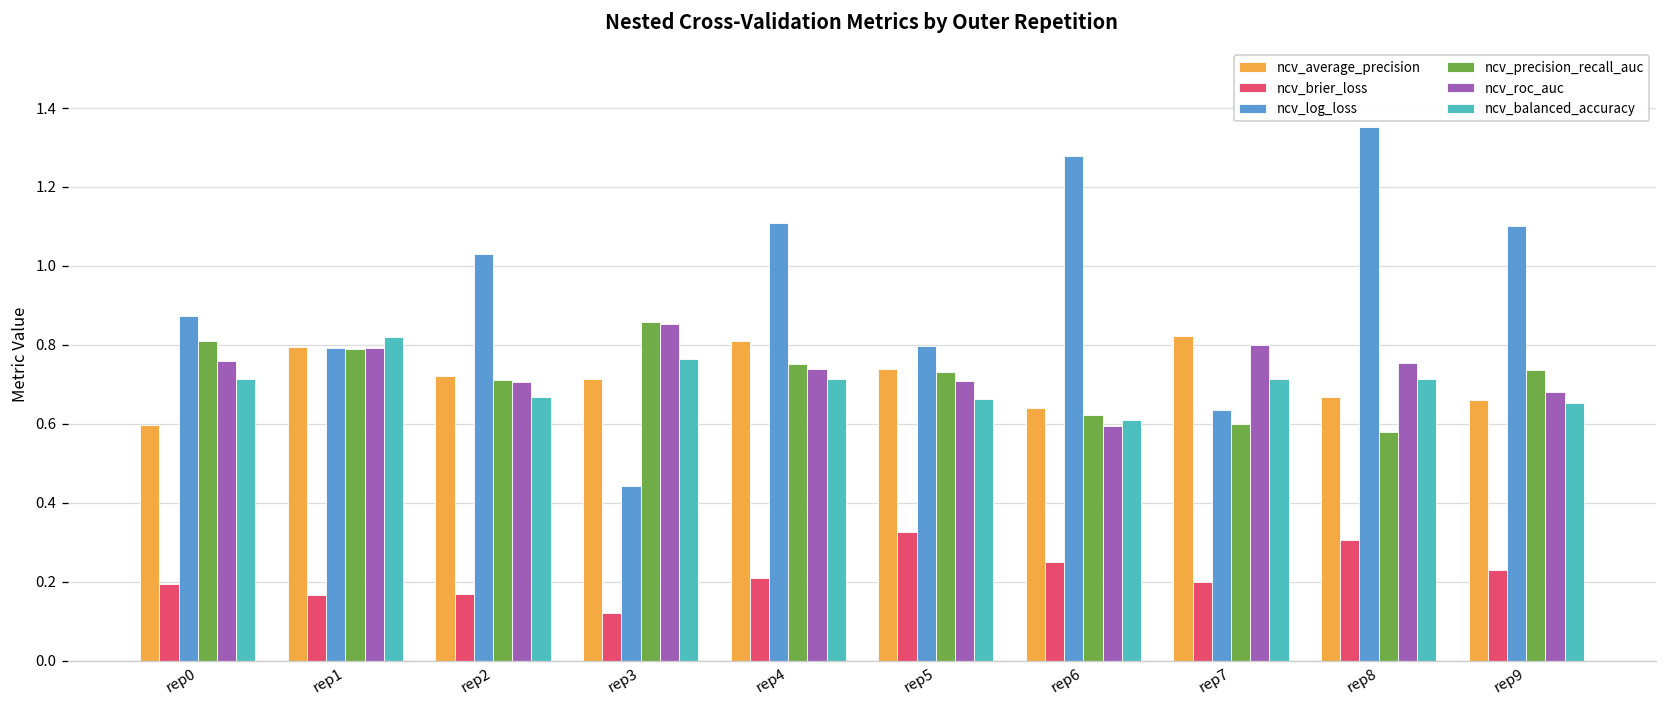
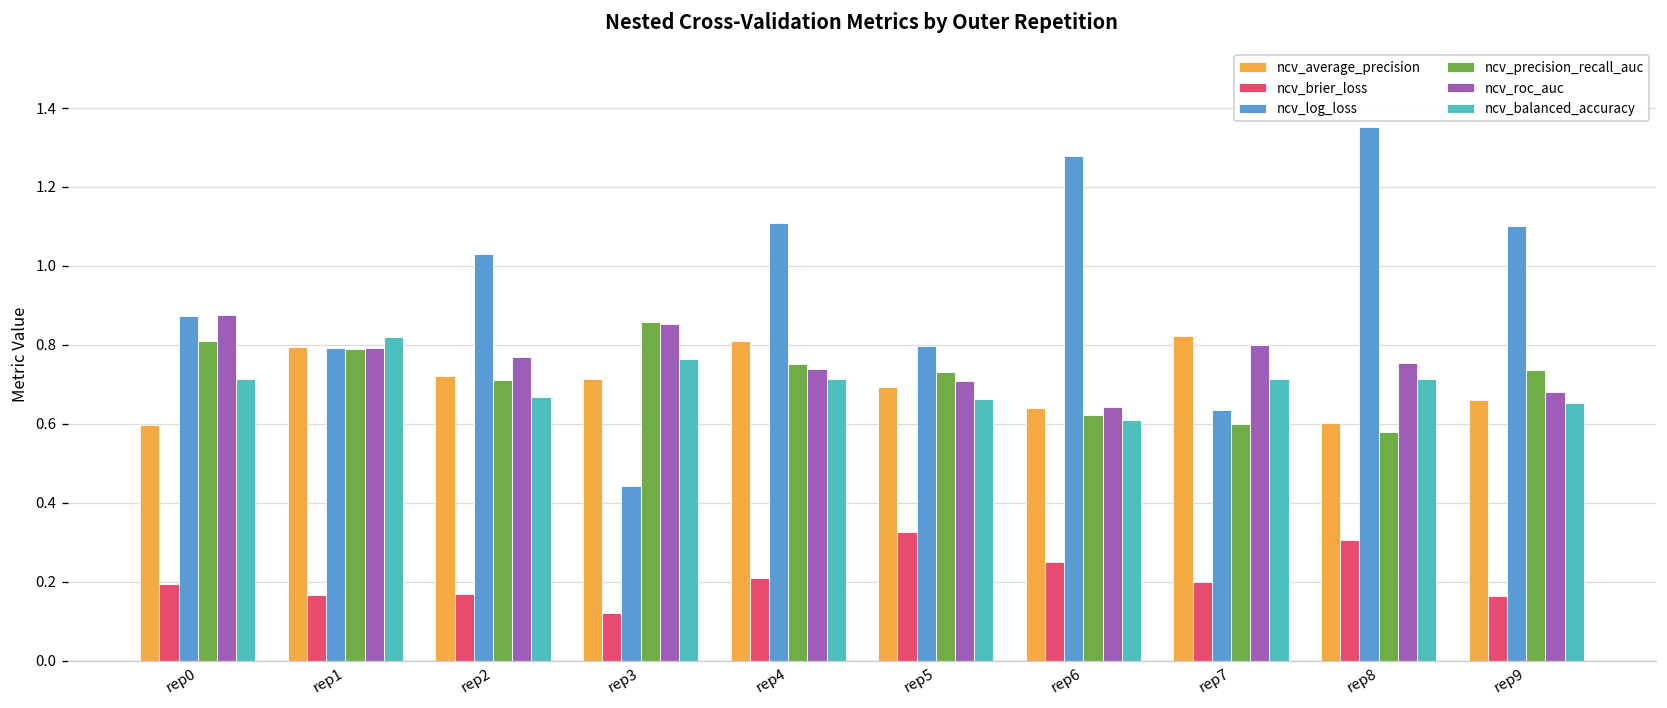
ncv_roc_auc, rep0: 0.76 -> 0.87
ncv_roc_auc, rep2: 0.71 -> 0.77
ncv_average_precision, rep5: 0.74 -> 0.69
ncv_roc_auc, rep6: 0.59 -> 0.64
ncv_average_precision, rep8: 0.67 -> 0.60
ncv_brier_loss, rep9: 0.23 -> 0.16
